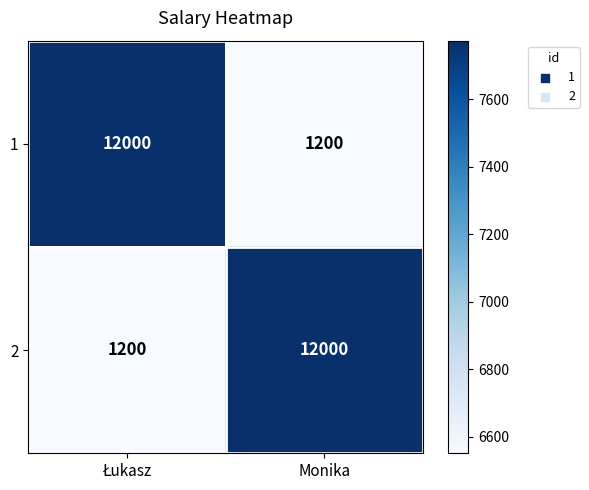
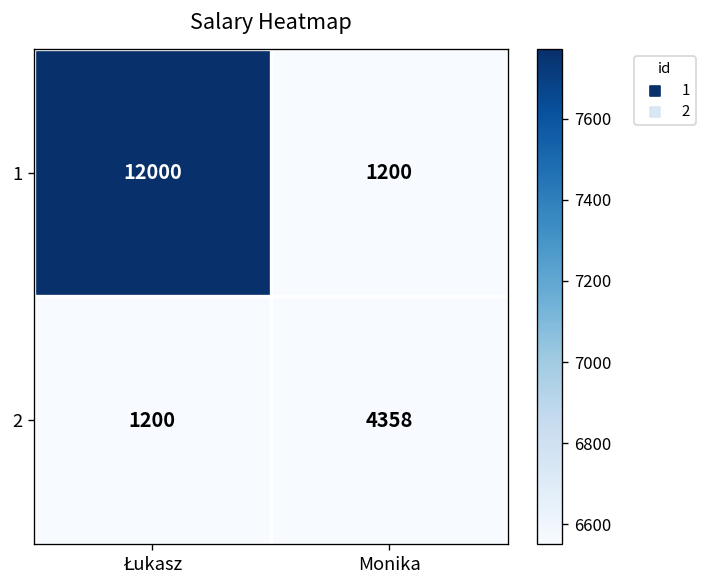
2, Monika: 12000 -> 4358
